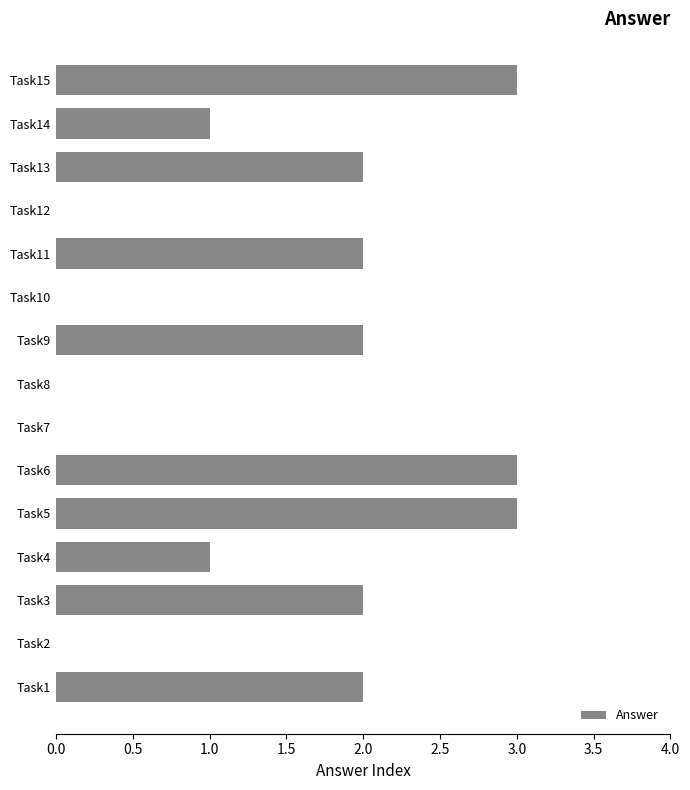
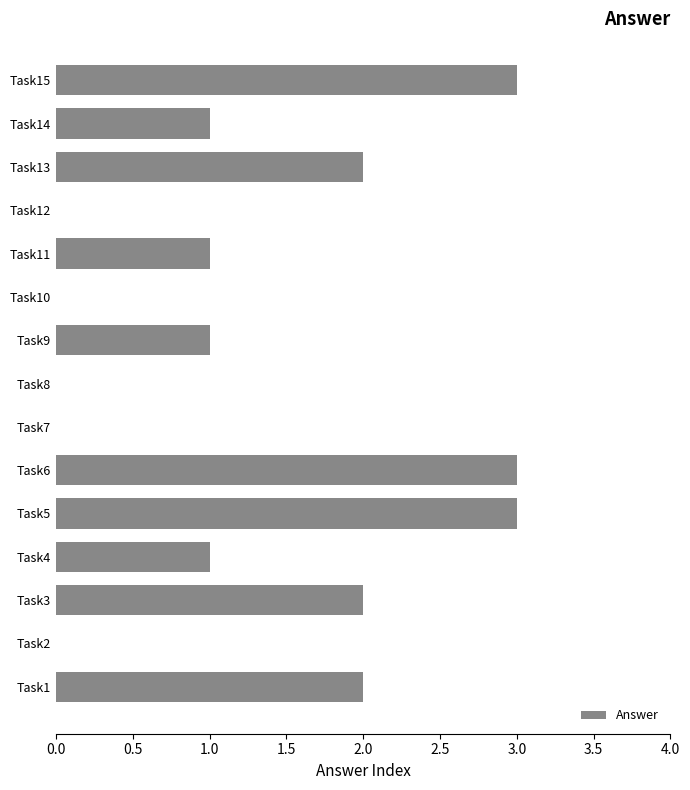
Task11: 2 -> 1
Task9: 2 -> 1
